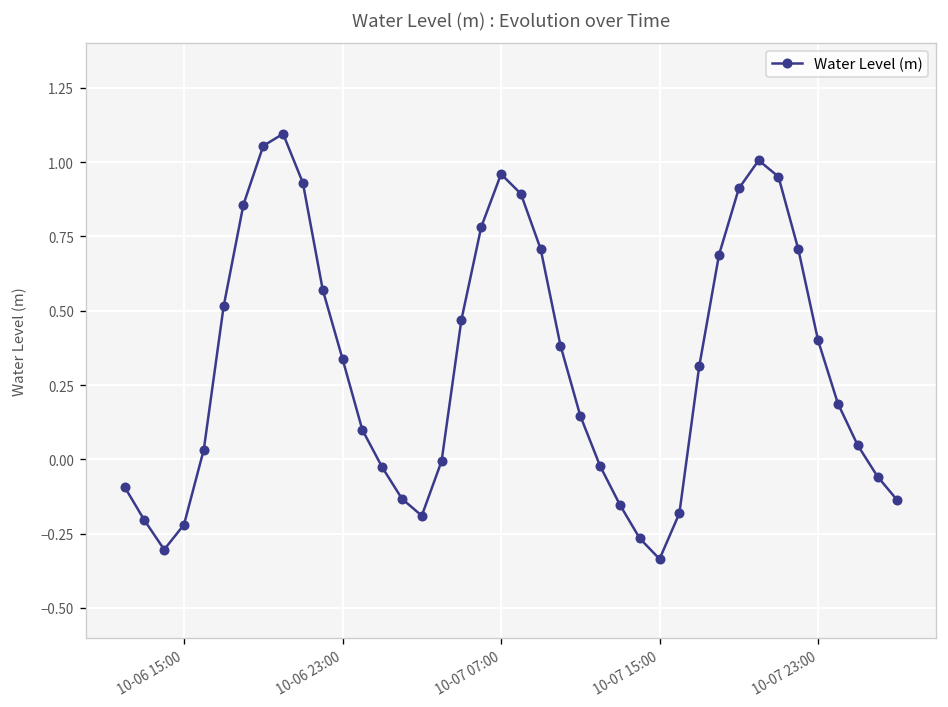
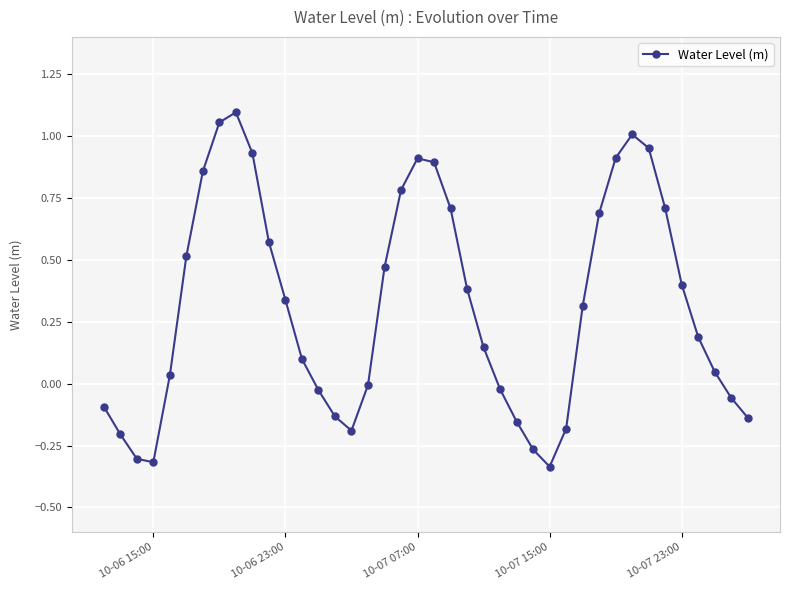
10-06 15:00: -0.22 -> -0.32
10-07 07:00: 0.96 -> 0.91
